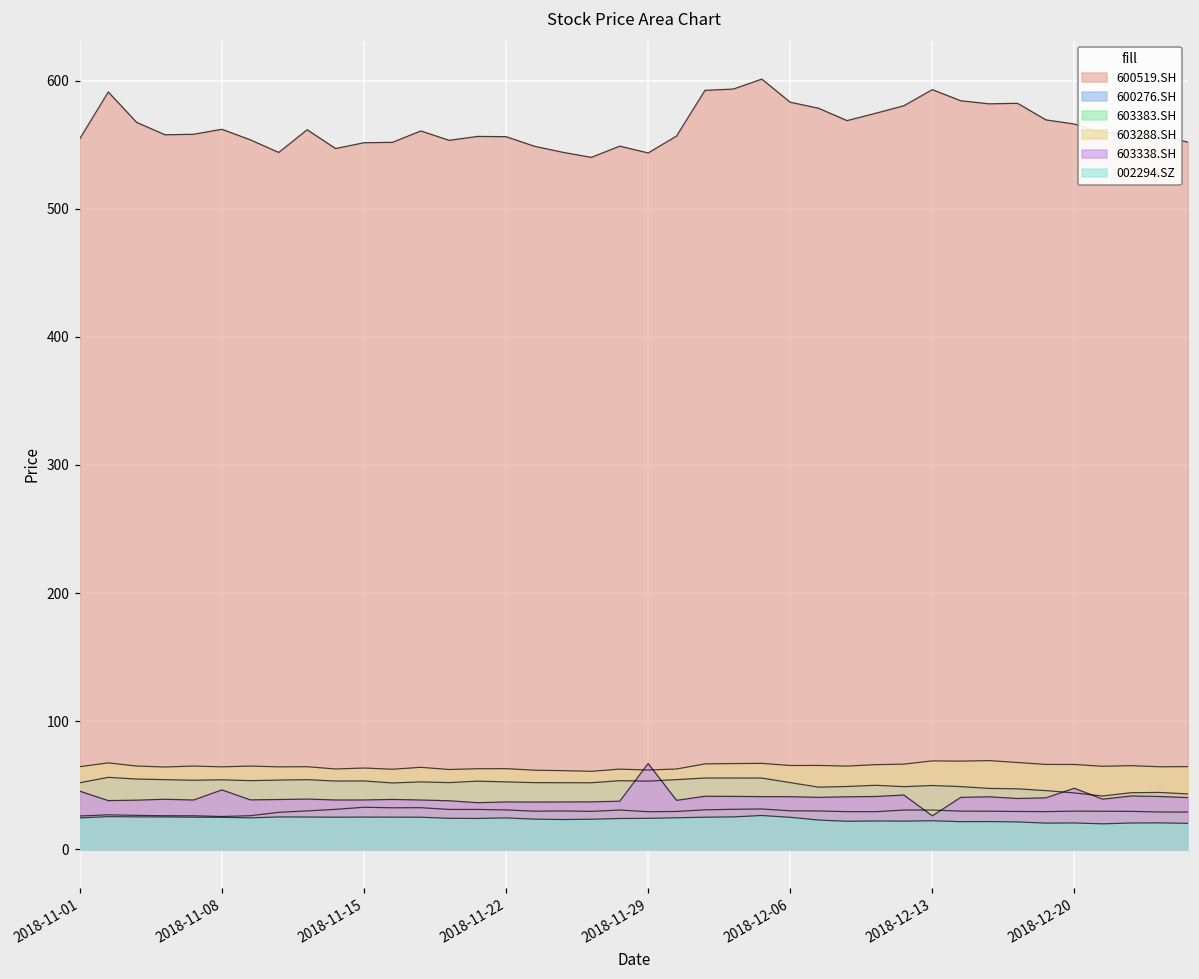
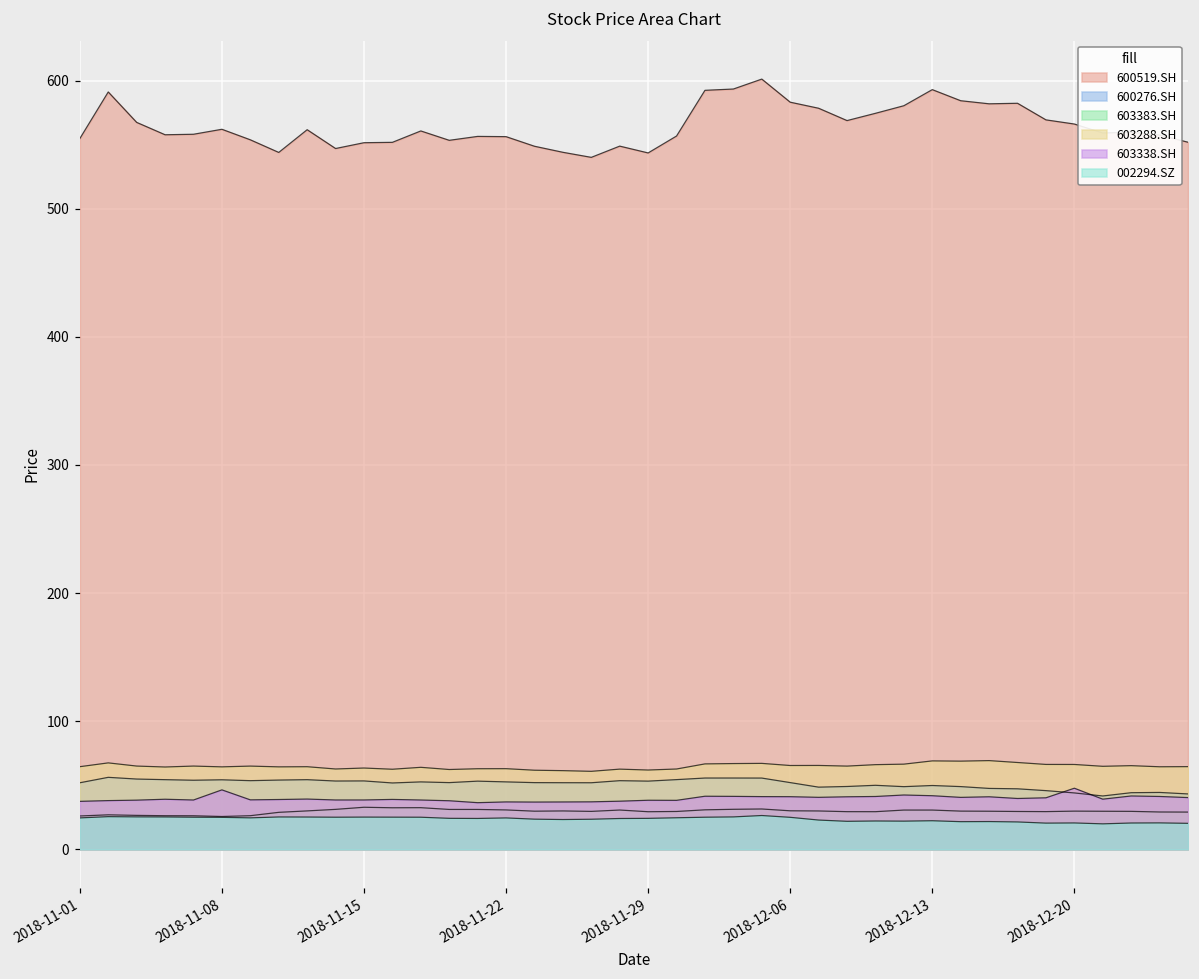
603338.SH, 2018-11-01: 45 -> 37
603338.SH, 2018-11-29: 67 -> 38
603338.SH, 2018-12-13: 26 -> 42
